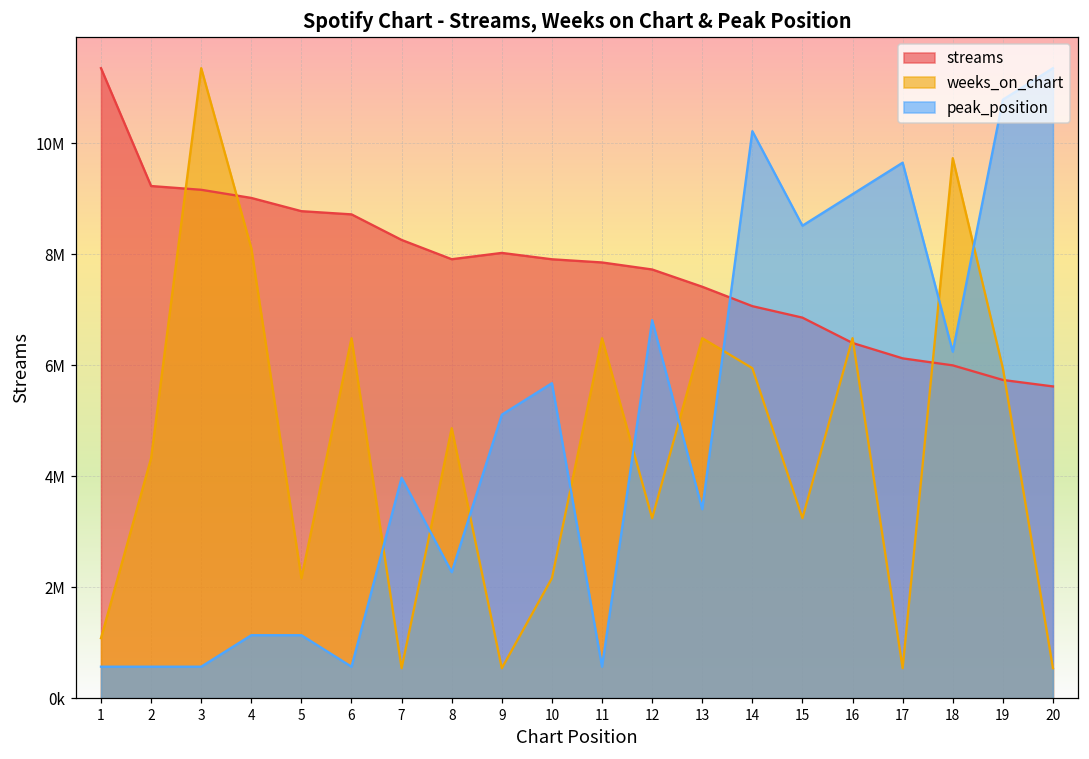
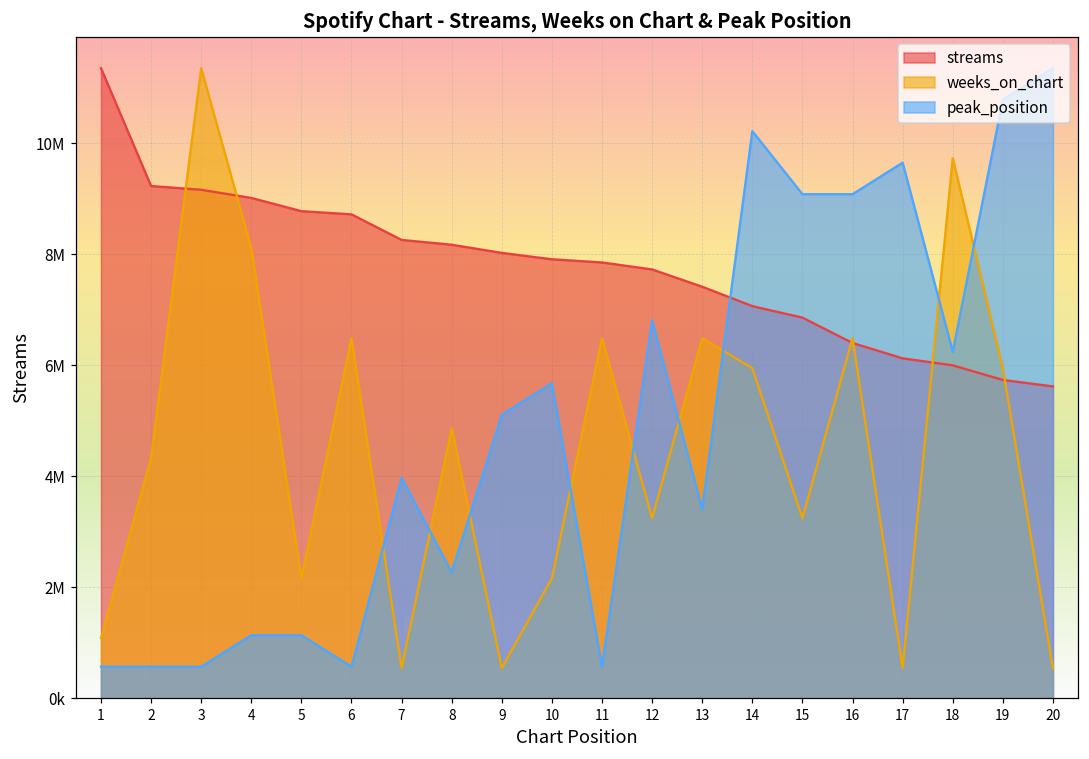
streams, 8: 7900000 -> 8200000
peak_position, 15: 8500000 -> 9100000
